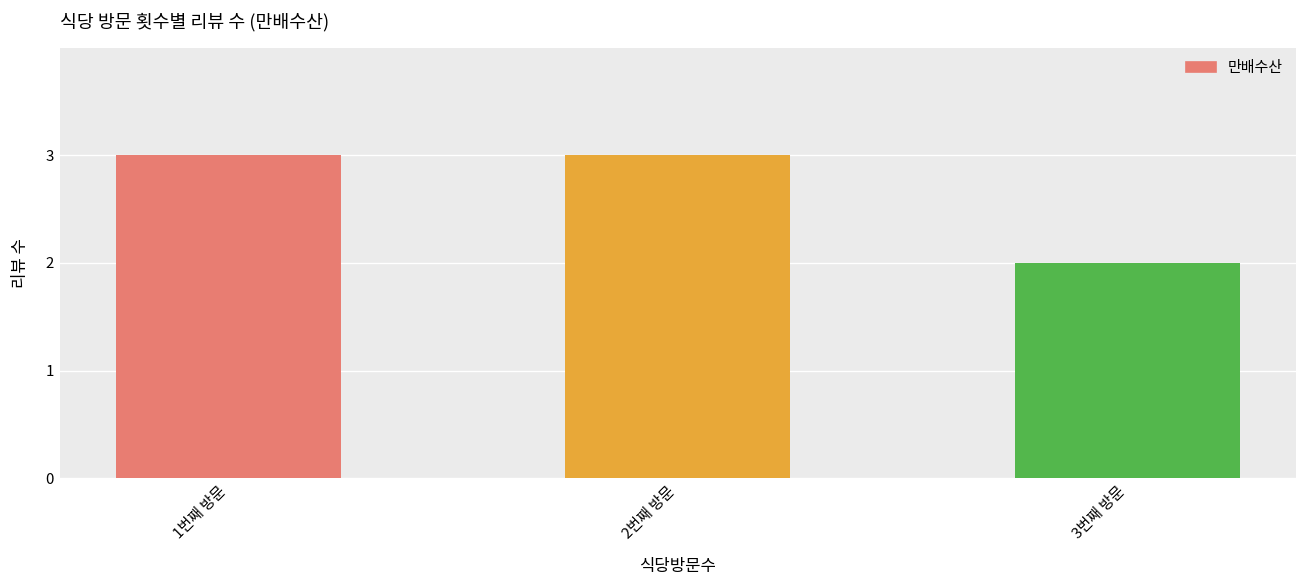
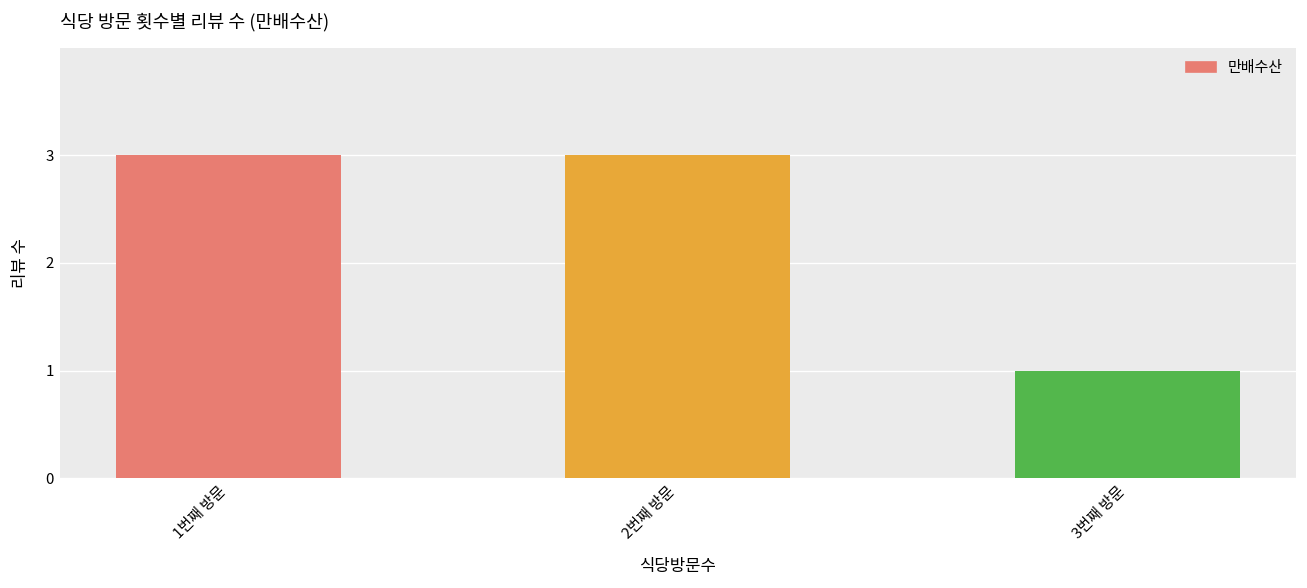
3번째 방문: 2 -> 1
